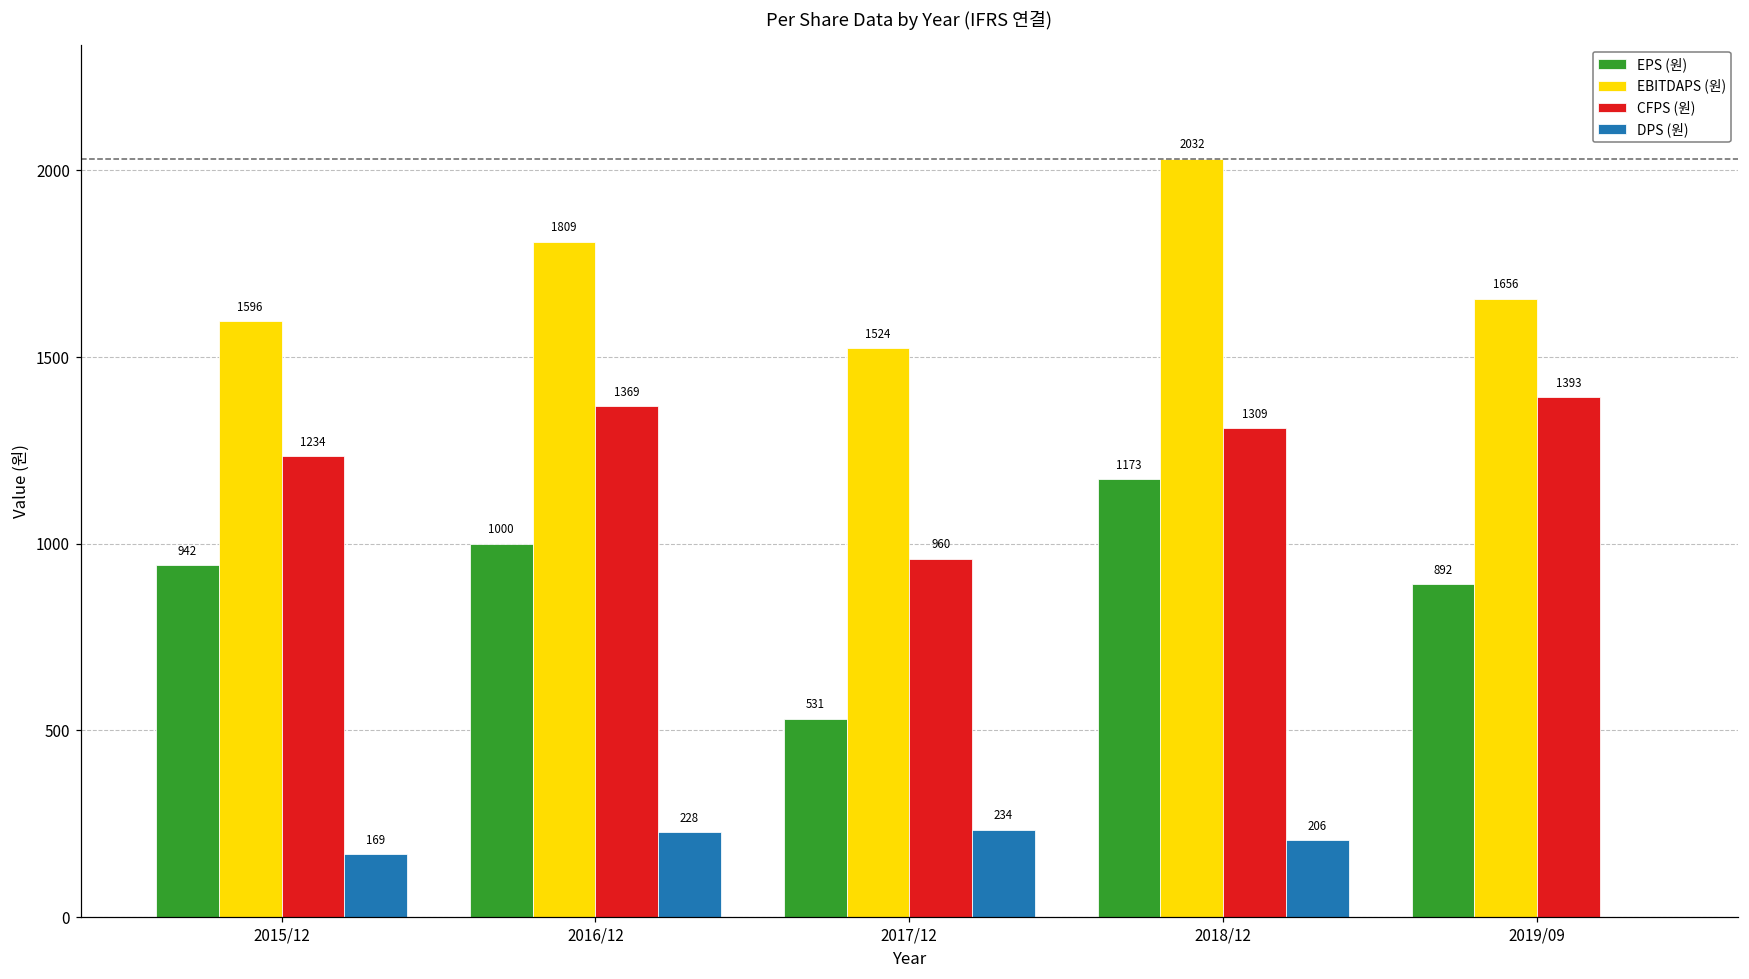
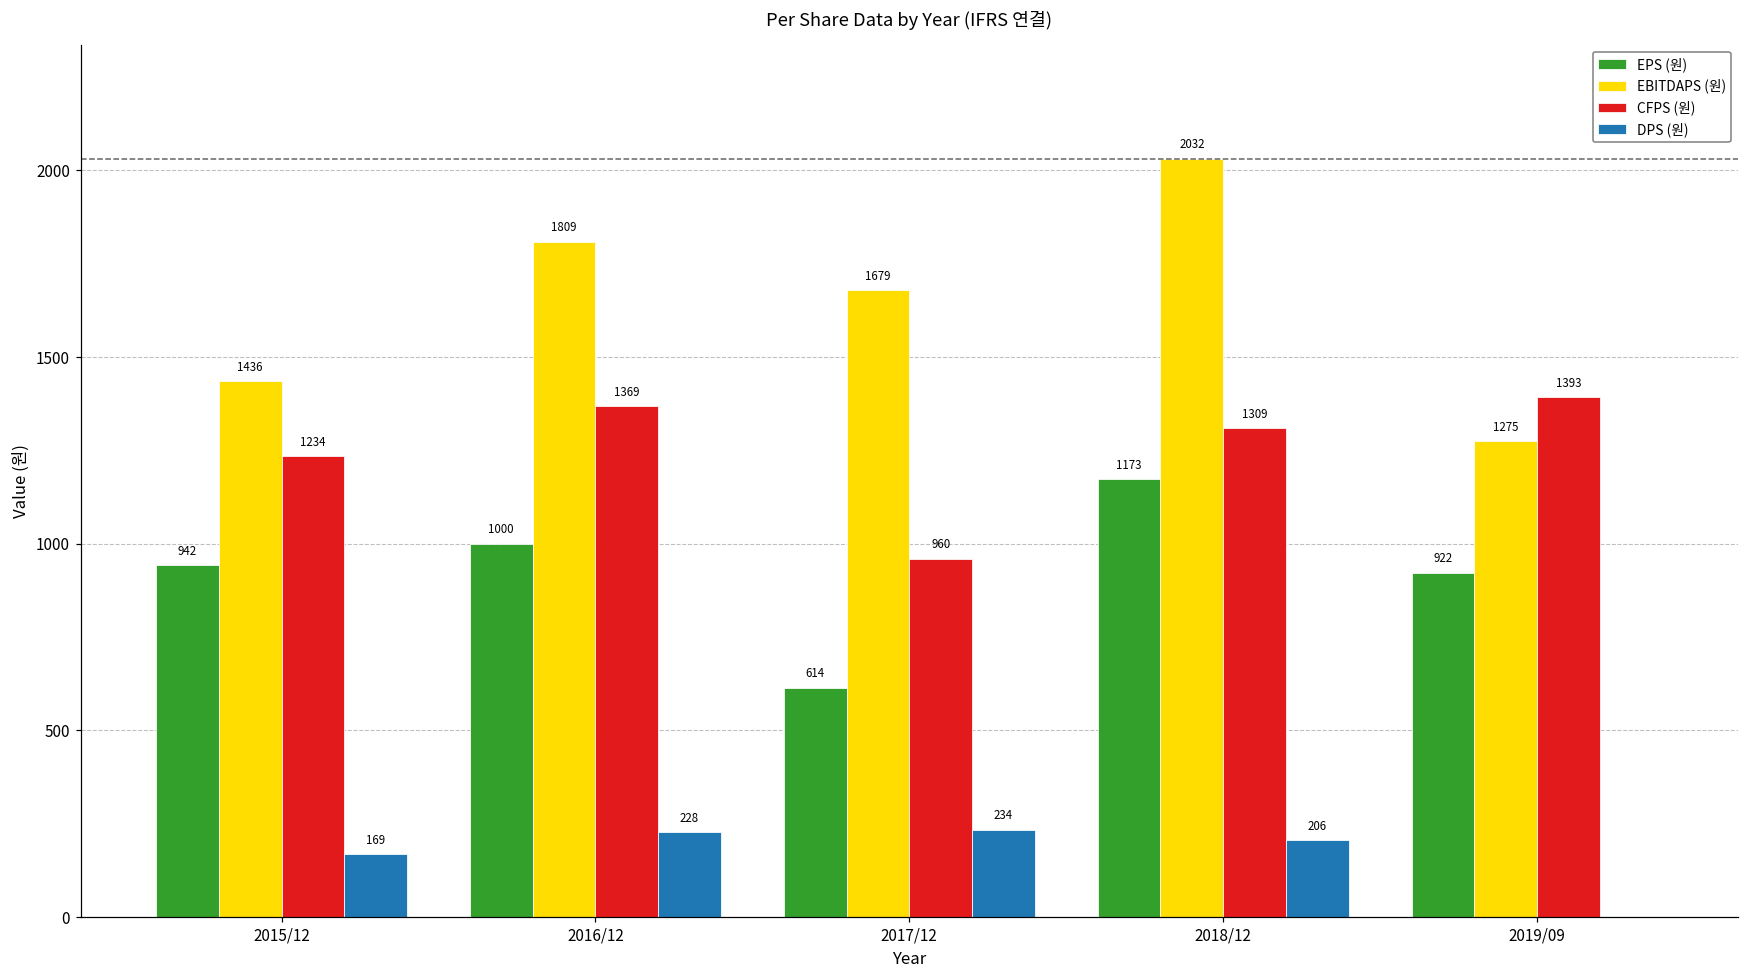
EBITDAPS (원), 2015/12: 1596 -> 1436
EPS (원), 2017/12: 531 -> 614
EBITDAPS (원), 2017/12: 1524 -> 1679
EPS (원), 2019/09: 892 -> 922
EBITDAPS (원), 2019/09: 1656 -> 1275
